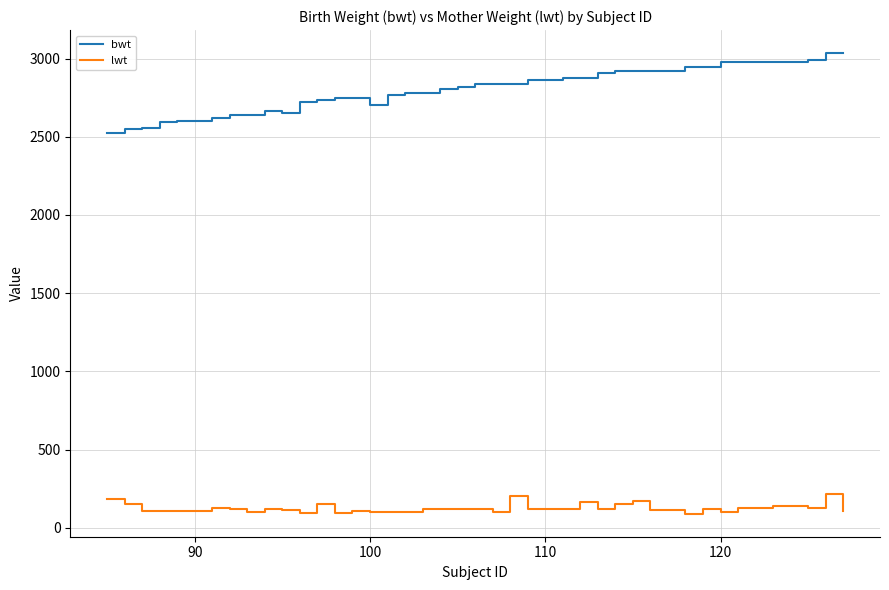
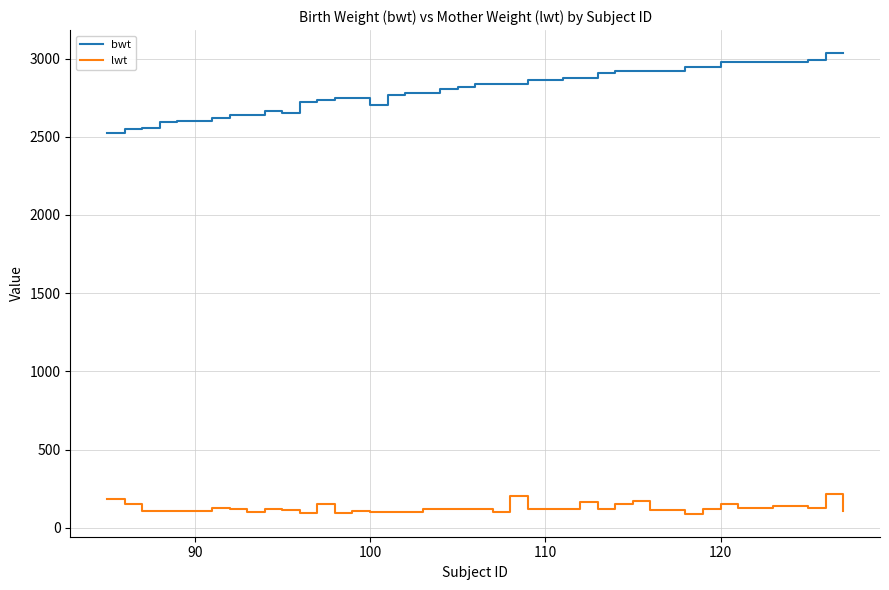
lwt, 120: 100 -> 160
